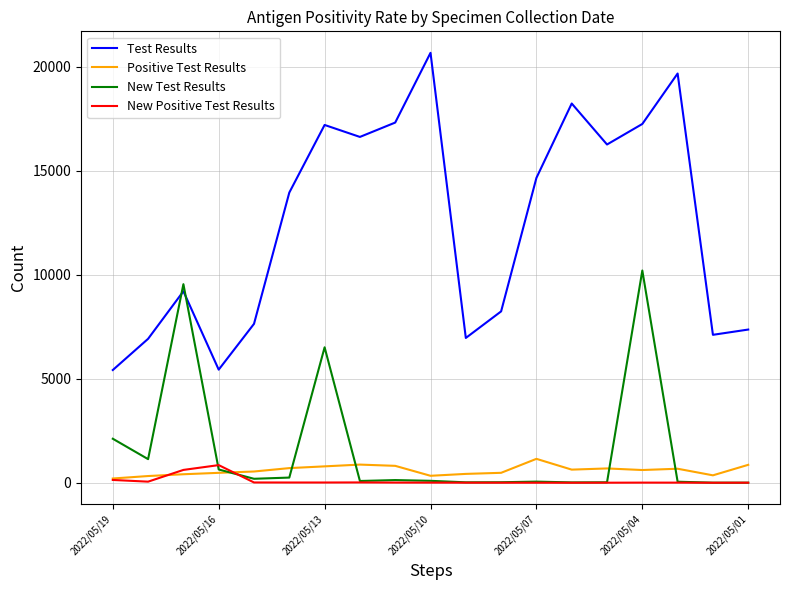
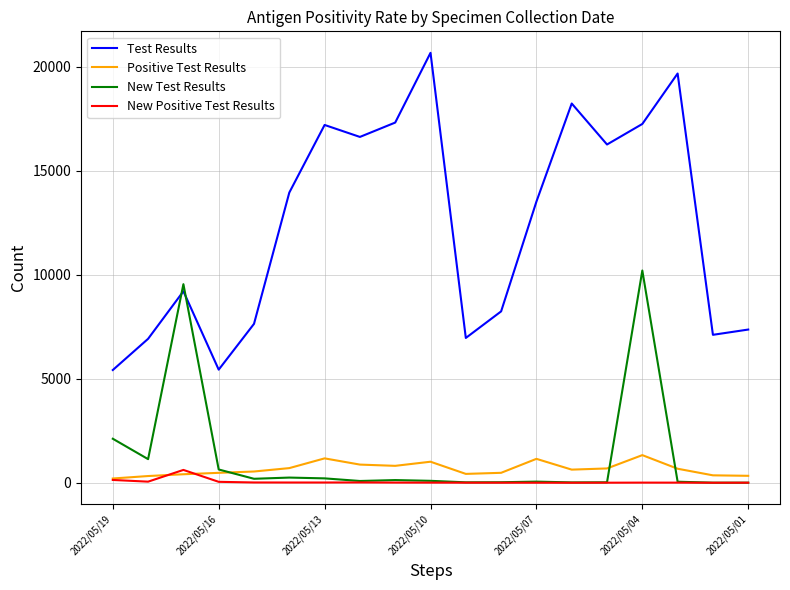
New Positive Test Results, 2022/05/16: 800 -> 0
Positive Test Results, 2022/05/13: 800 -> 1200
New Test Results, 2022/05/13: 6500 -> 200
Positive Test Results, 2022/05/10: 300 -> 1000
Test Results, 2022/05/07: 14600 -> 13500
Positive Test Results, 2022/05/04: 600 -> 1300
Positive Test Results, 2022/05/01: 900 -> 300
